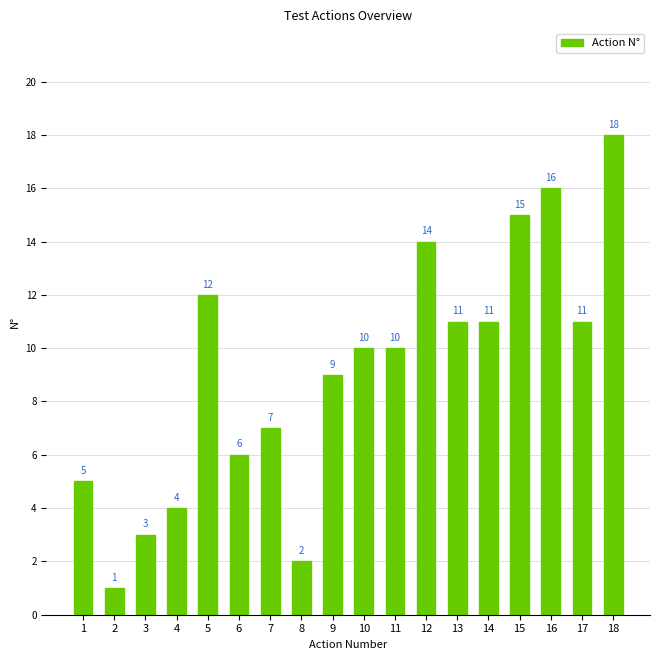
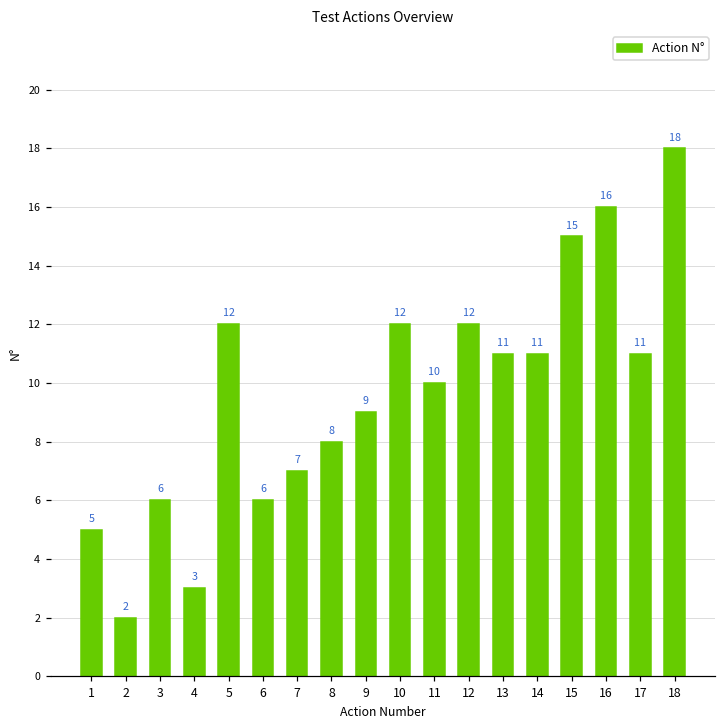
2: 1 -> 2
3: 3 -> 6
4: 4 -> 3
8: 2 -> 8
10: 10 -> 12
12: 14 -> 12
